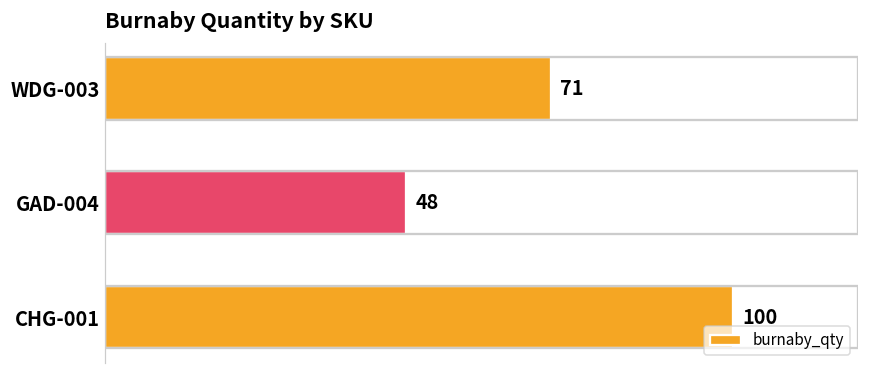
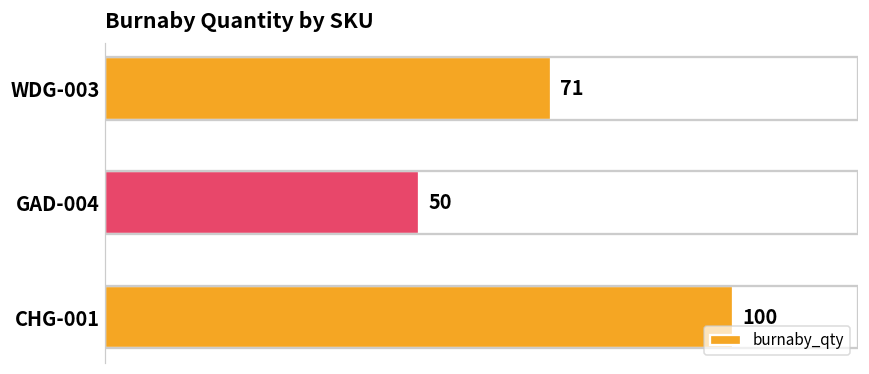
GAD-004: 48 -> 50
